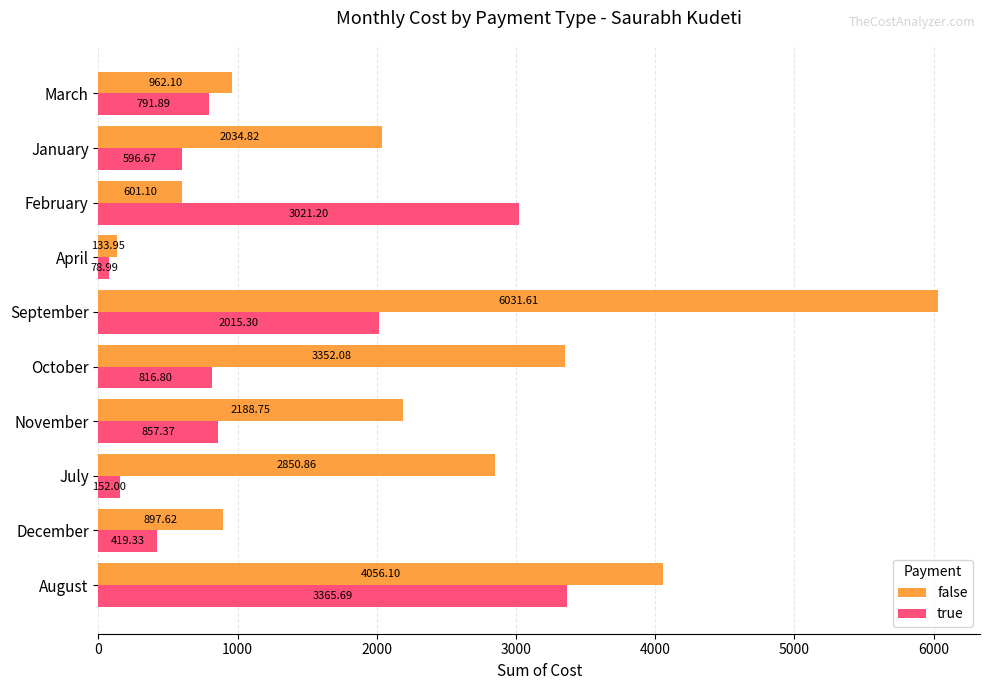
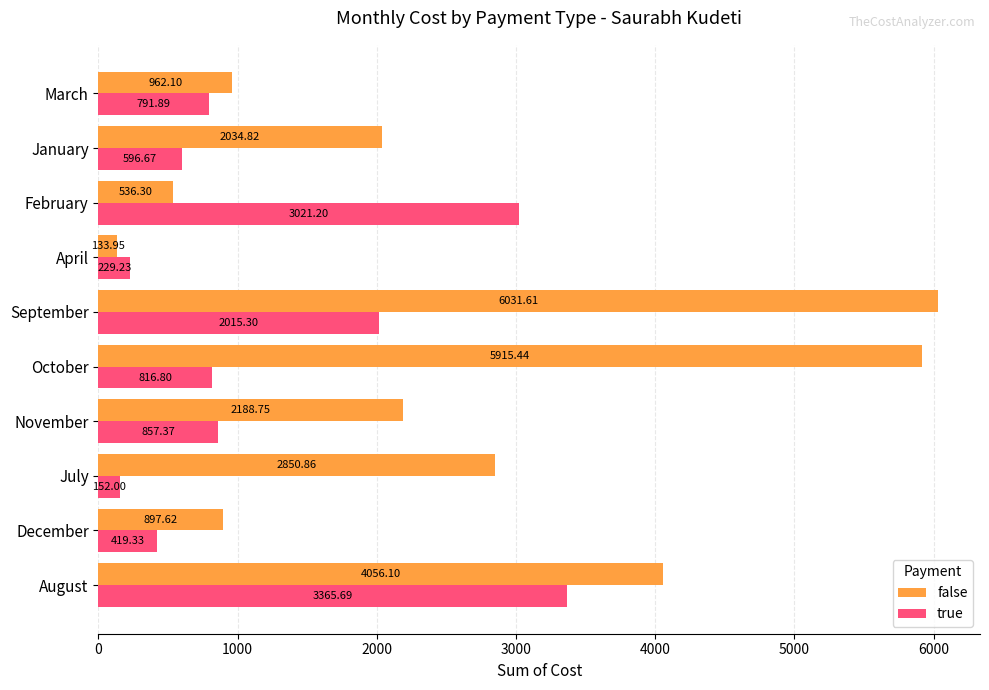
false, February: 601.10 -> 536.30
true, April: 78.99 -> 229.23
false, October: 3352.08 -> 5915.44
